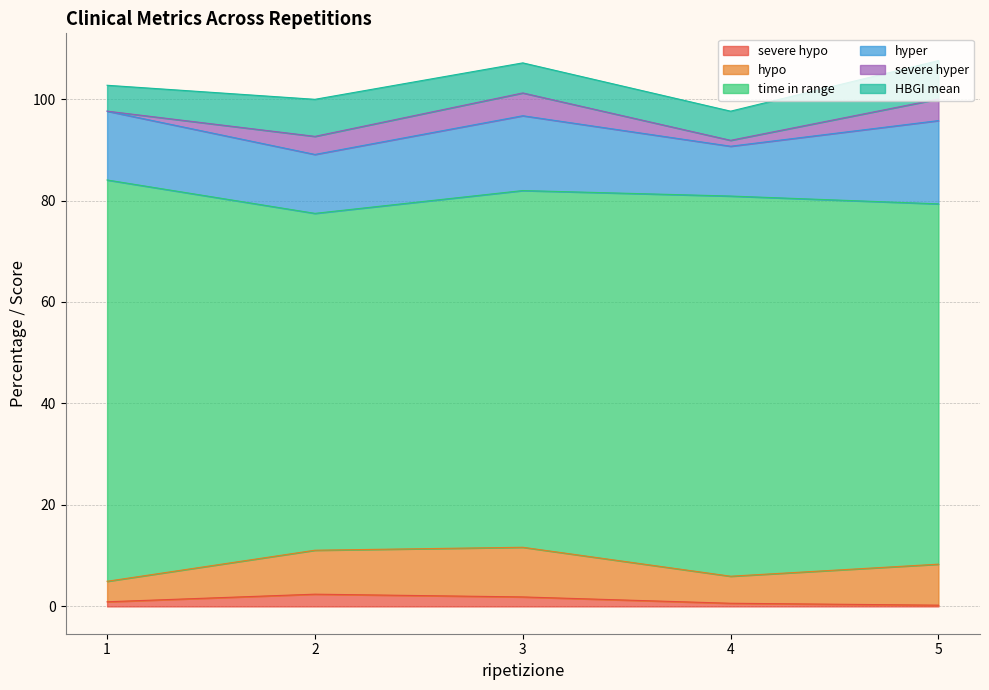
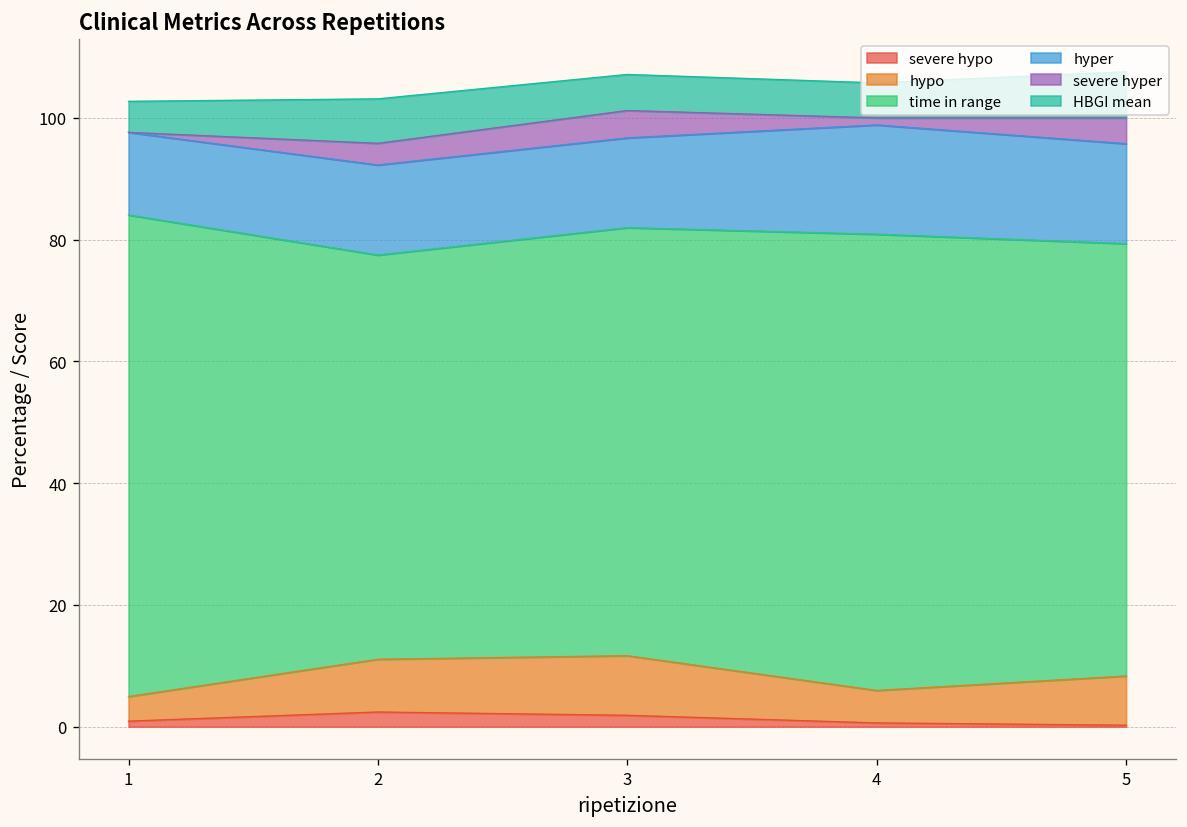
hyper, 2: 12 -> 15
hyper, 4: 10 -> 18
